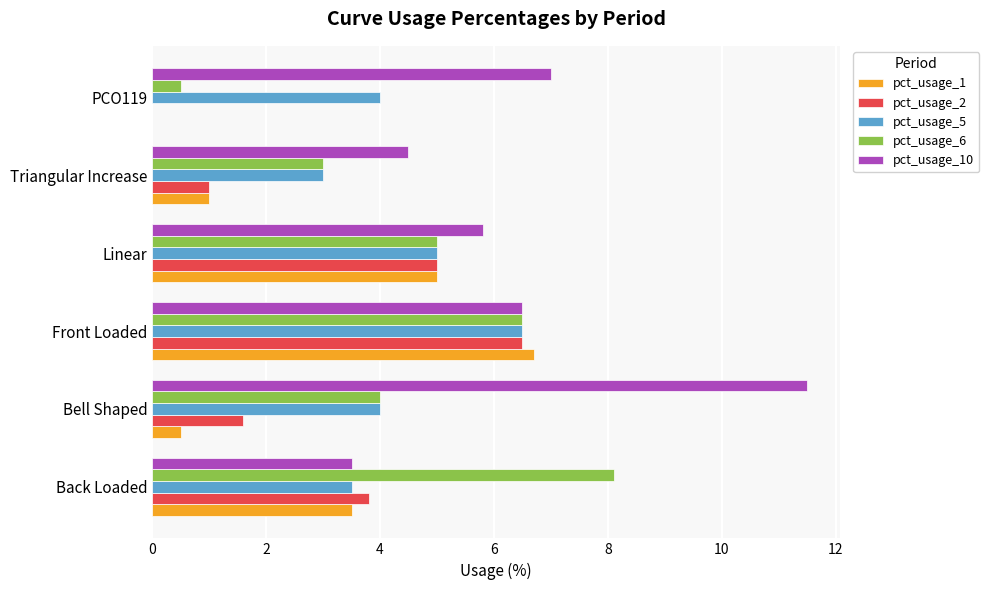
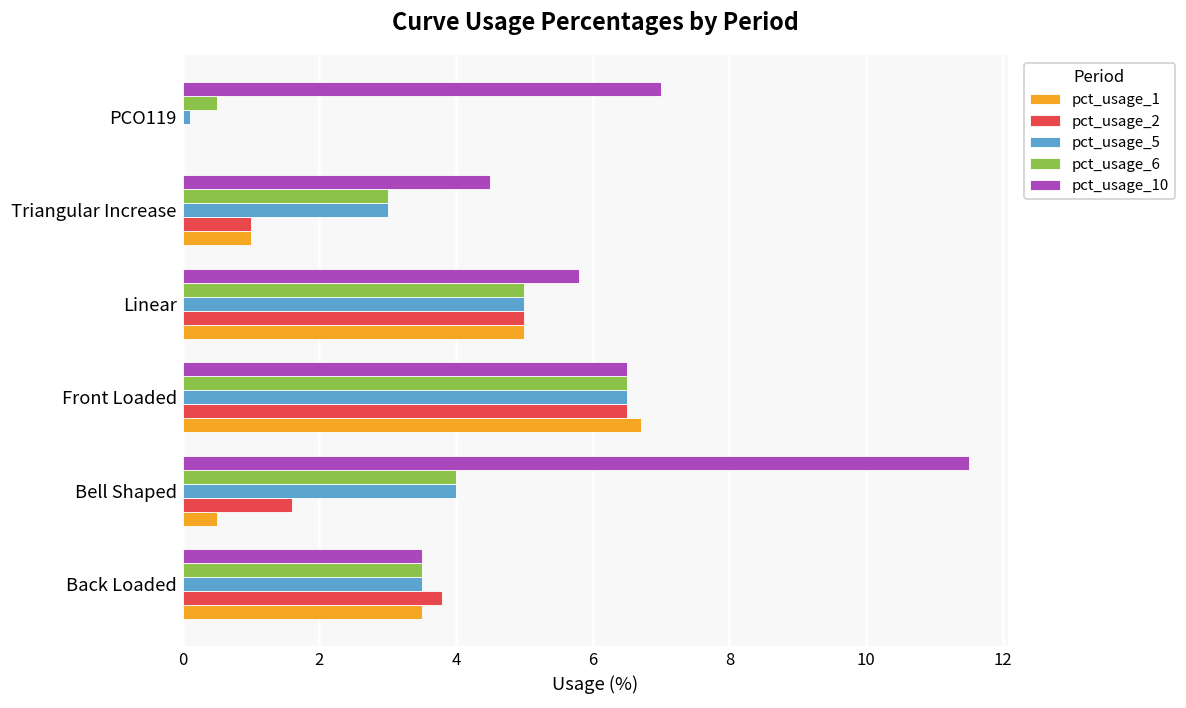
pct_usage_5, PCO119: 4.0 -> 0.1
pct_usage_6, Back Loaded: 8.1 -> 3.5
